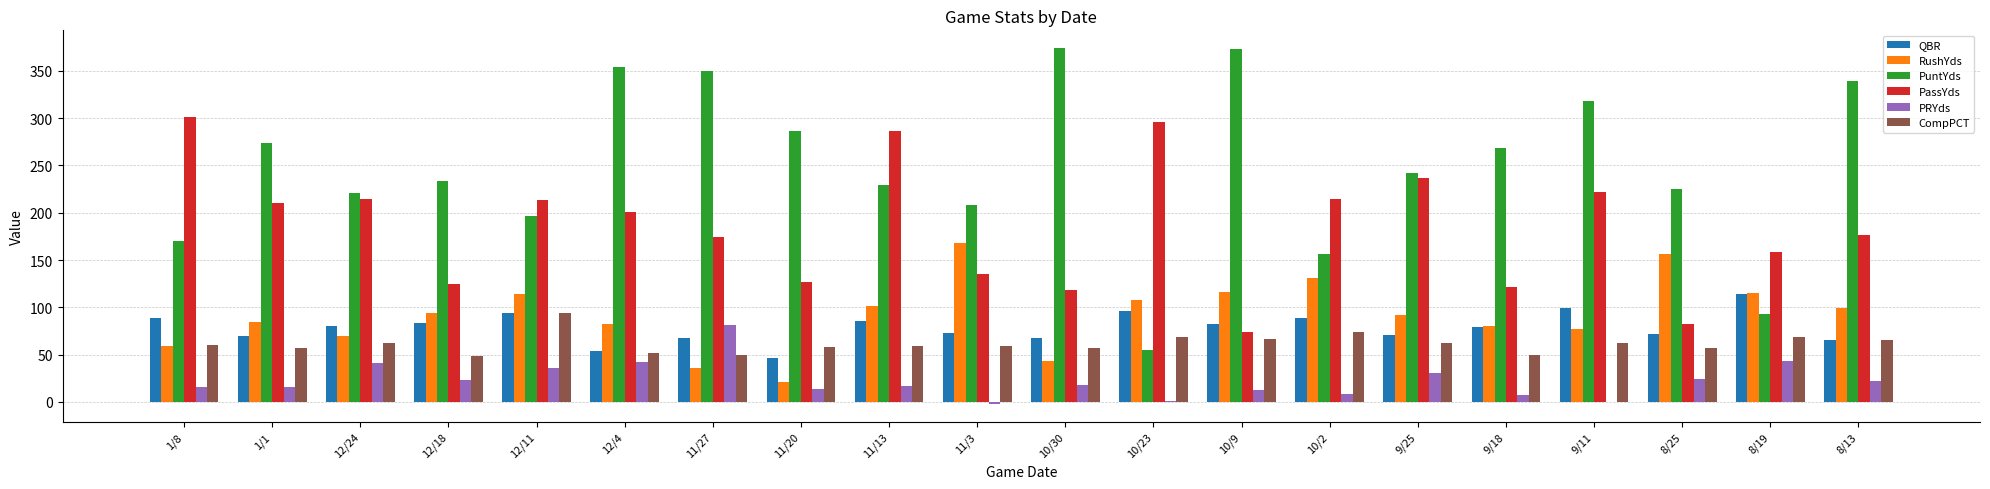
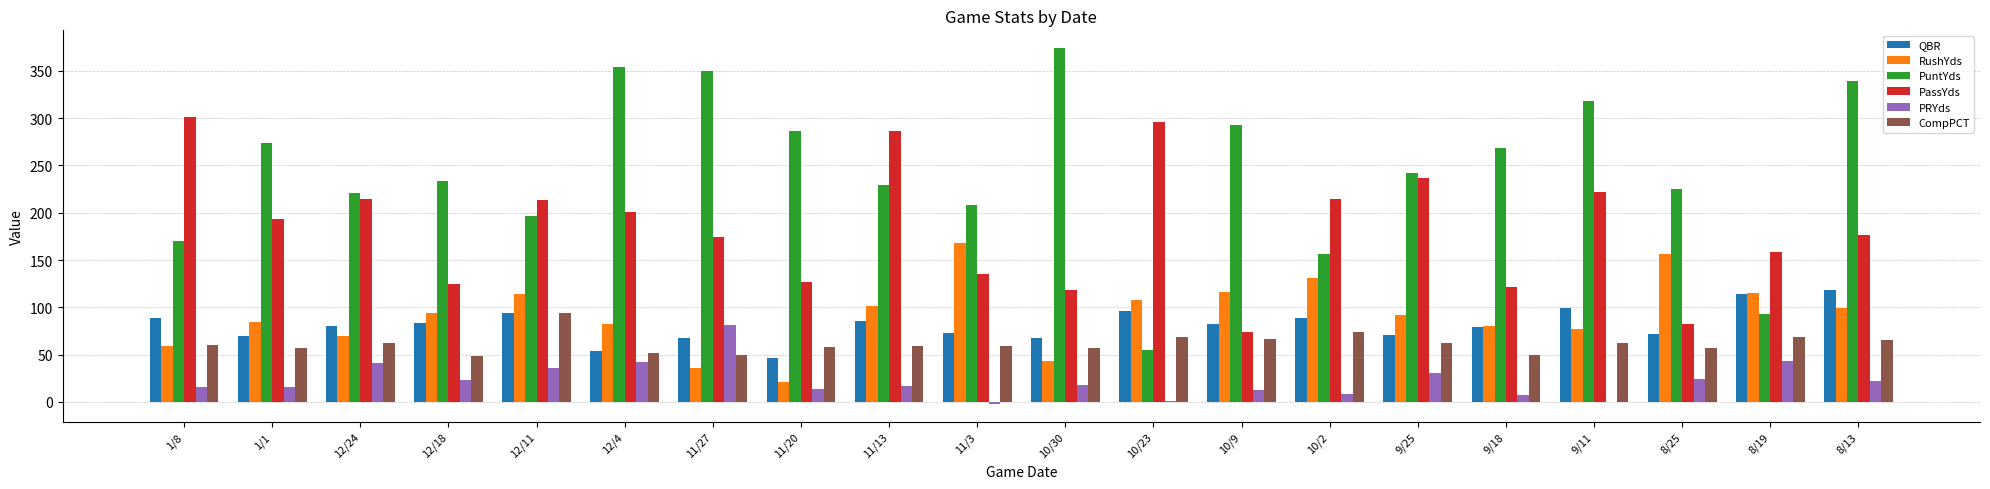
PassYds, 1/1: 210 -> 190
PuntYds, 10/9: 370 -> 290
QBR, 8/13: 70 -> 120
